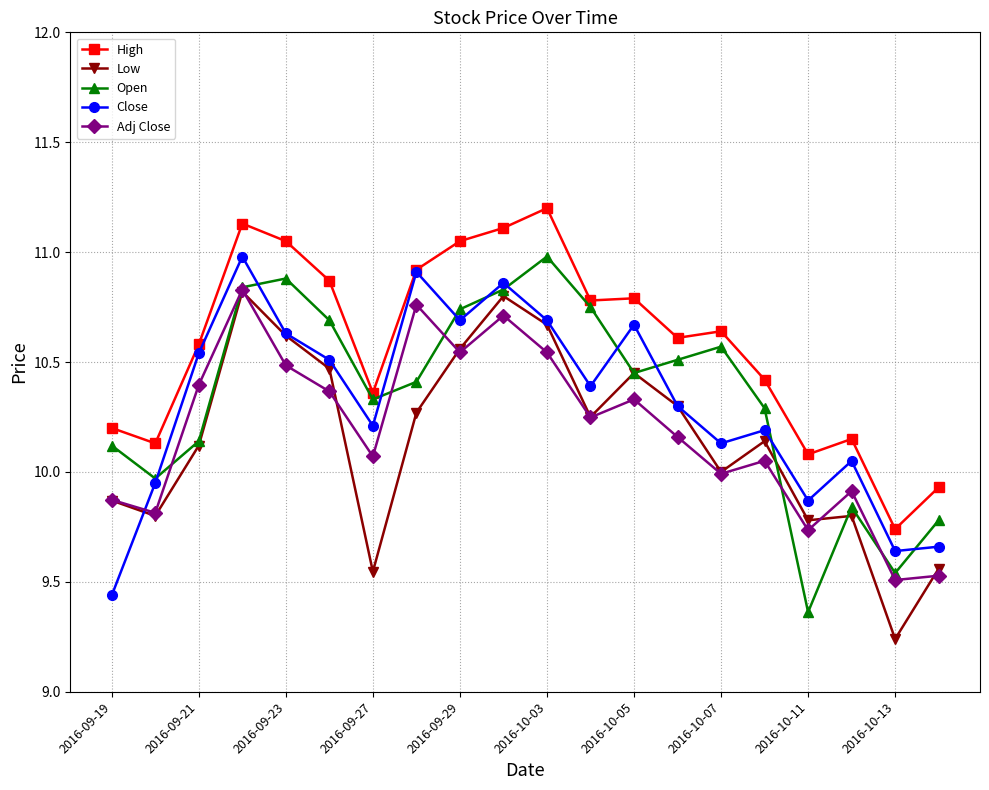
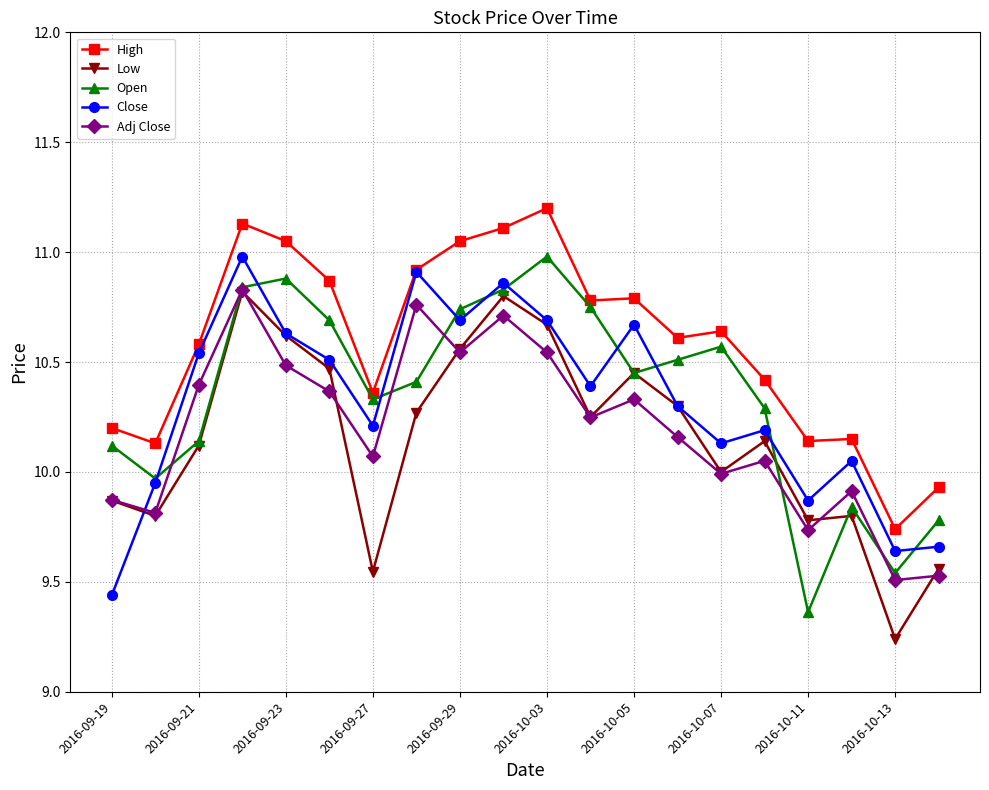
High, 2016-10-11: 10.08 -> 10.14
